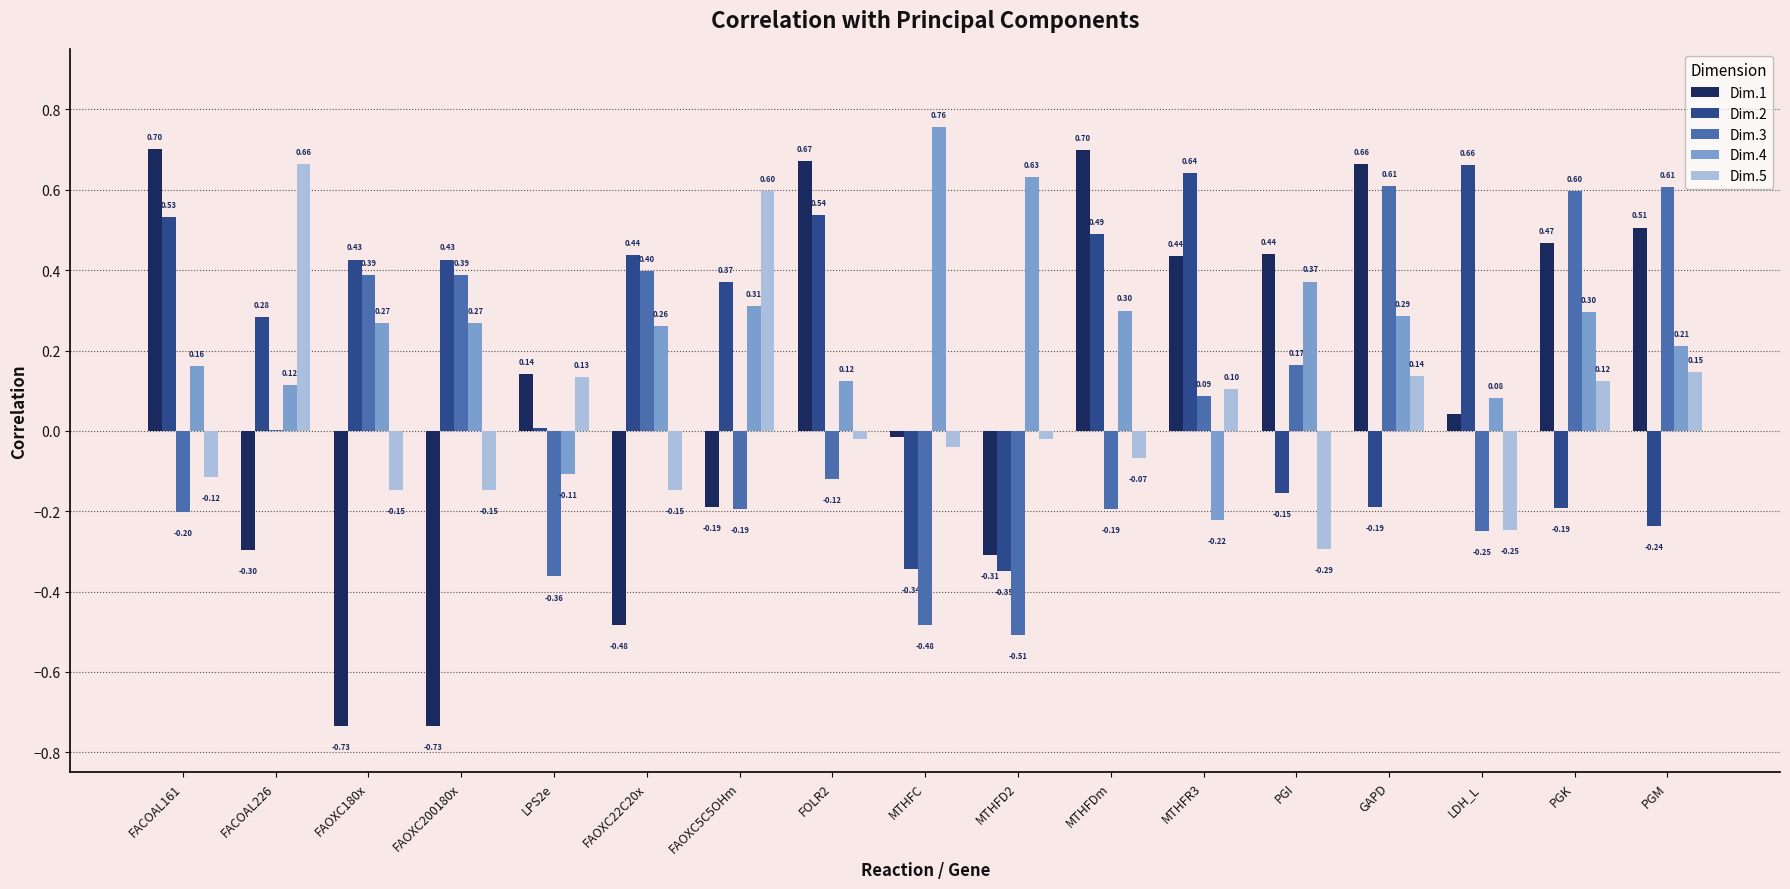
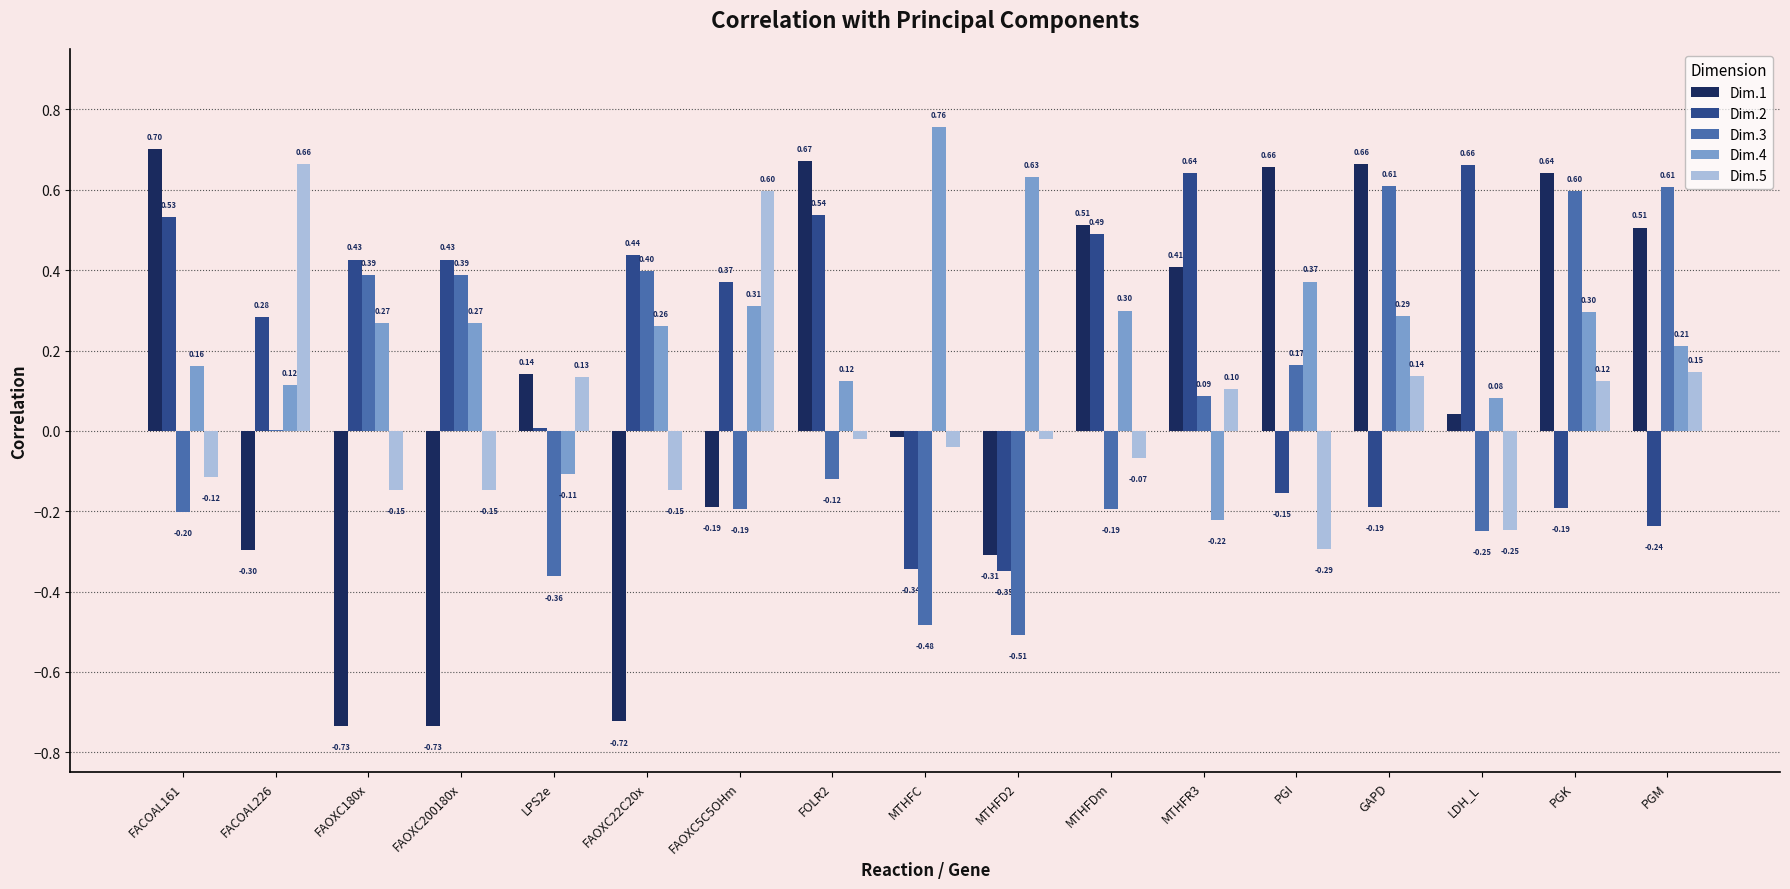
Dim.1, FAOXC22C20x: -0.48 -> -0.72
Dim.1, MTHFDm: 0.70 -> 0.51
Dim.1, MTHFR3: 0.44 -> 0.41
Dim.1, PGI: 0.44 -> 0.66
Dim.1, PGK: 0.47 -> 0.64
